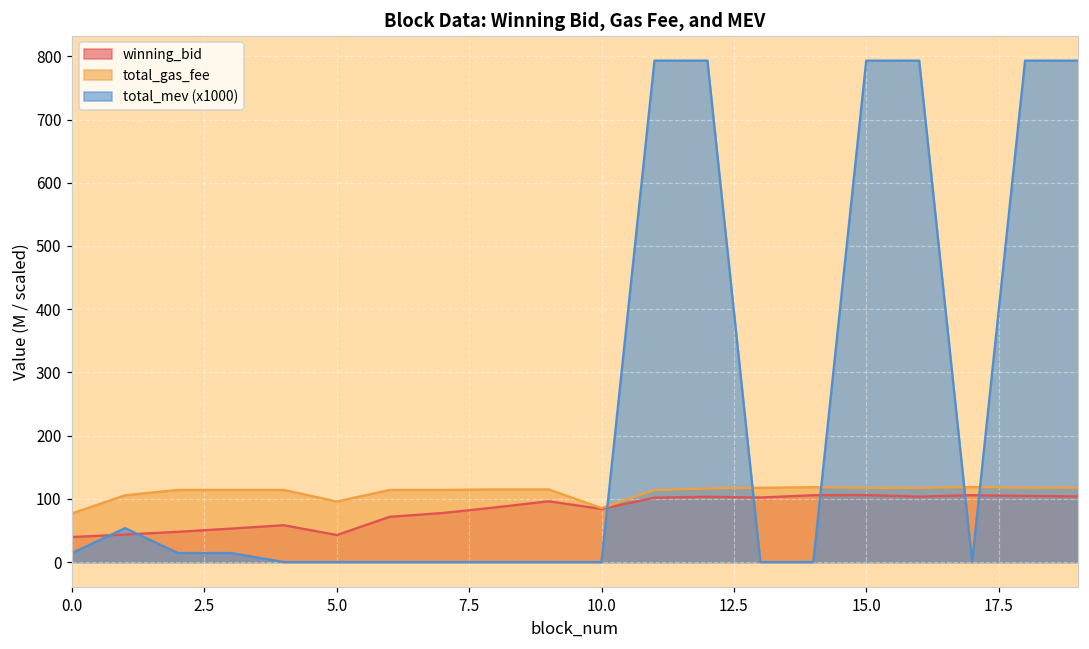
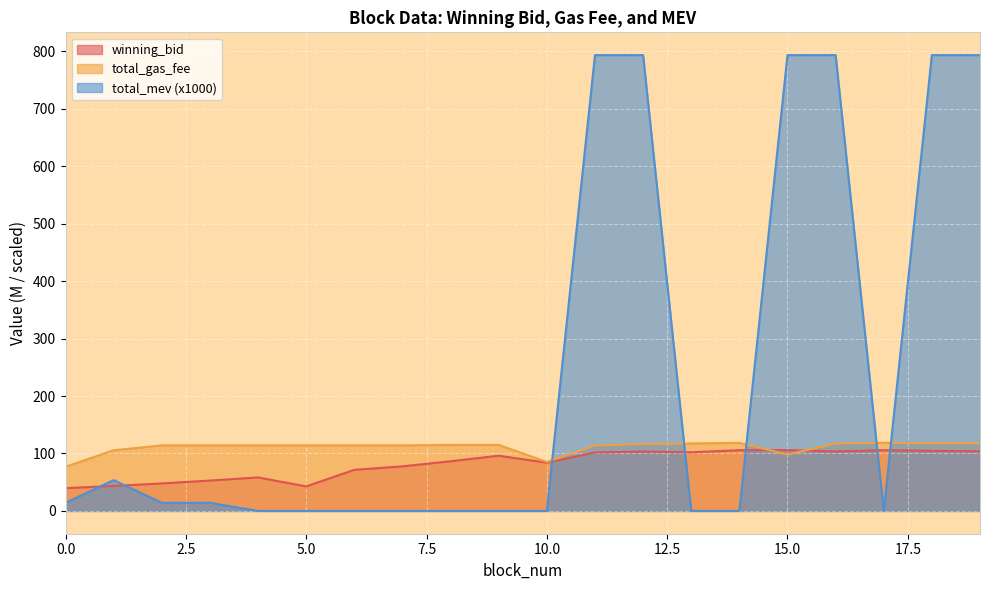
total_gas_fee, 5.0: 100 -> 110
total_gas_fee, 15.0: 120 -> 100
